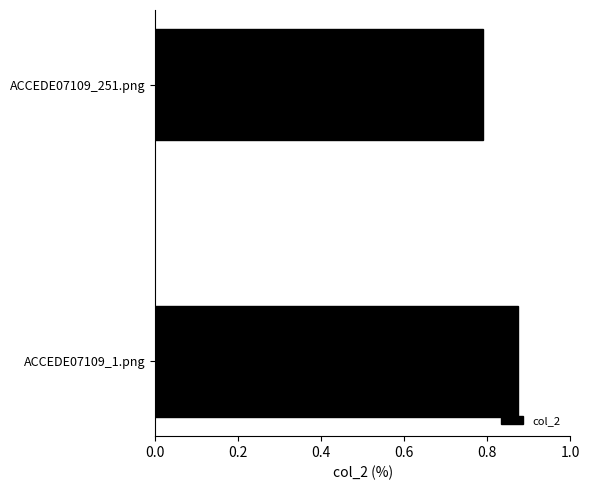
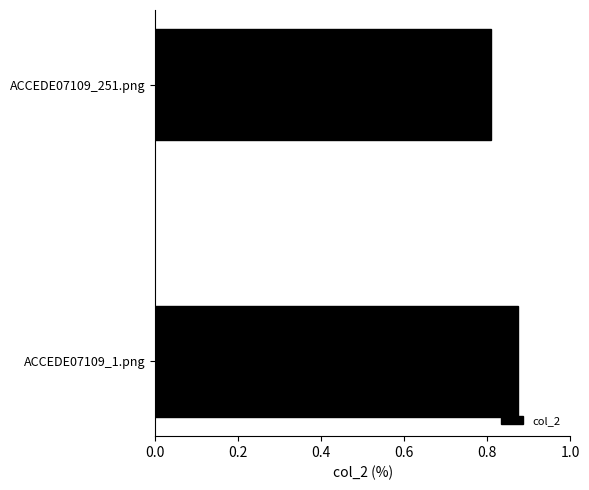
ACCEDE07109_251.png: 0.79 -> 0.81
